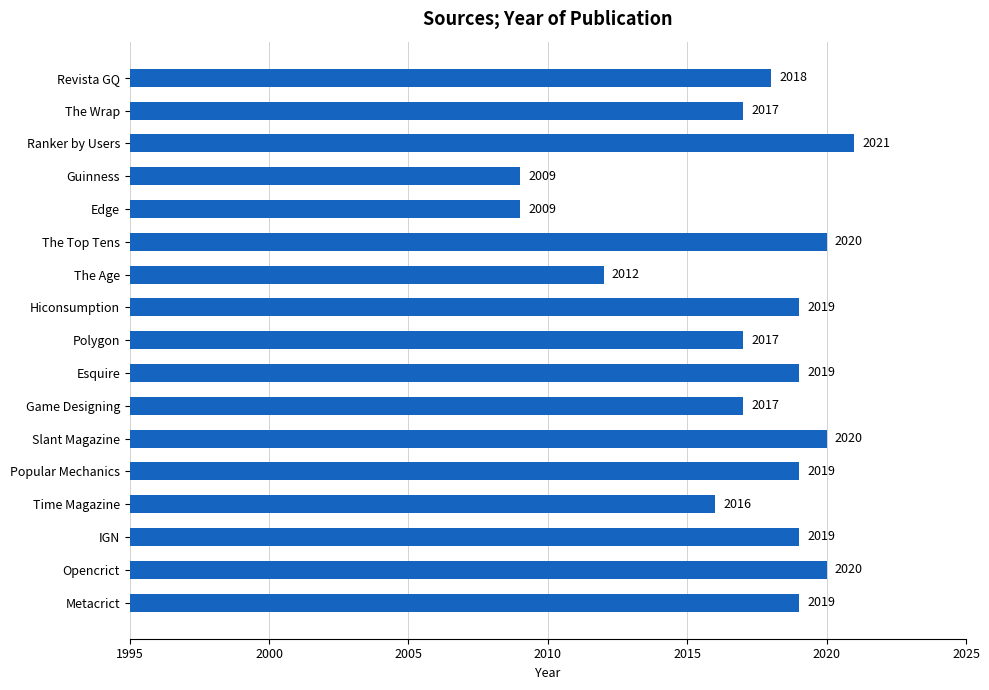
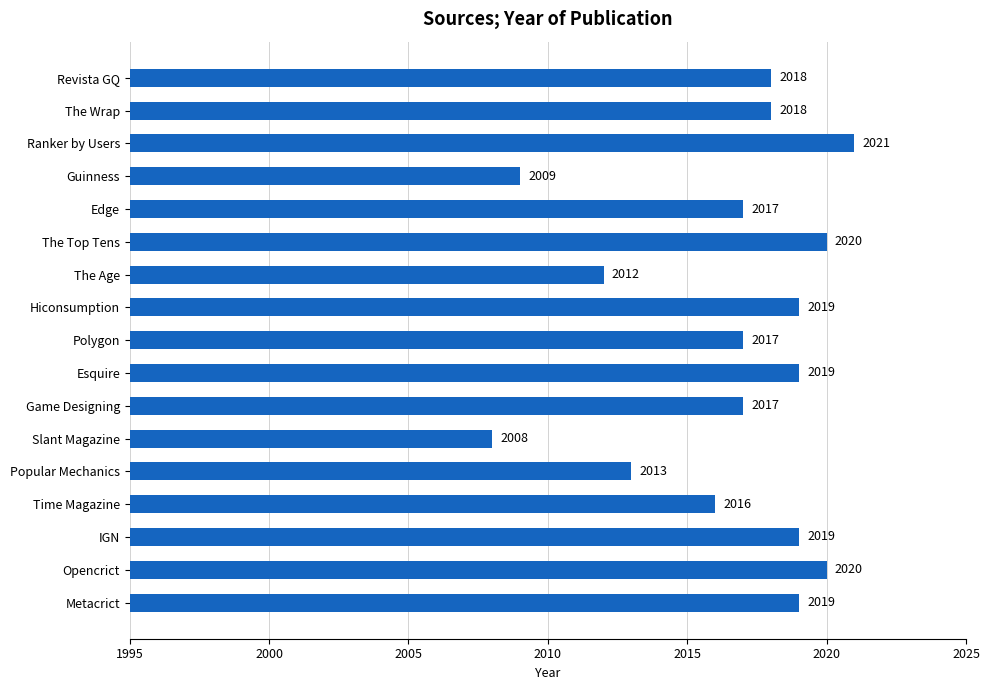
The Wrap: 2017 -> 2018
Edge: 2009 -> 2017
Slant Magazine: 2020 -> 2008
Popular Mechanics: 2019 -> 2013
